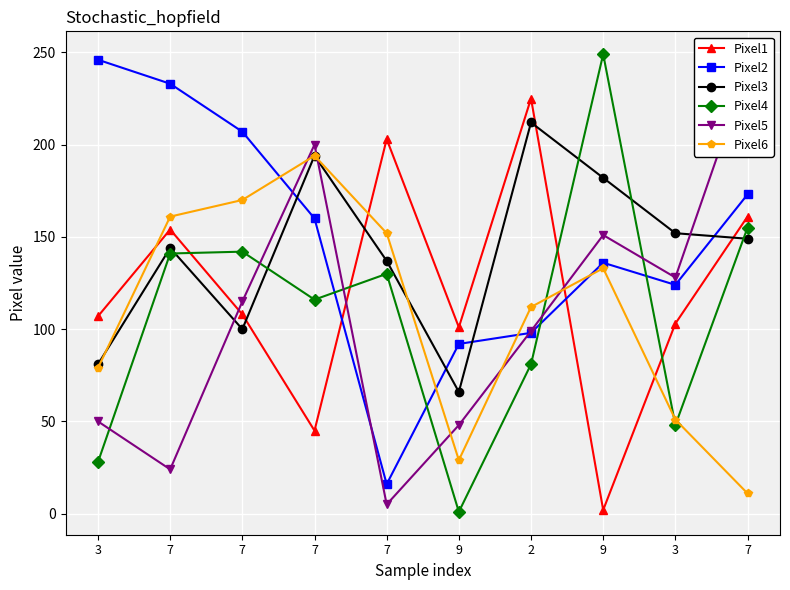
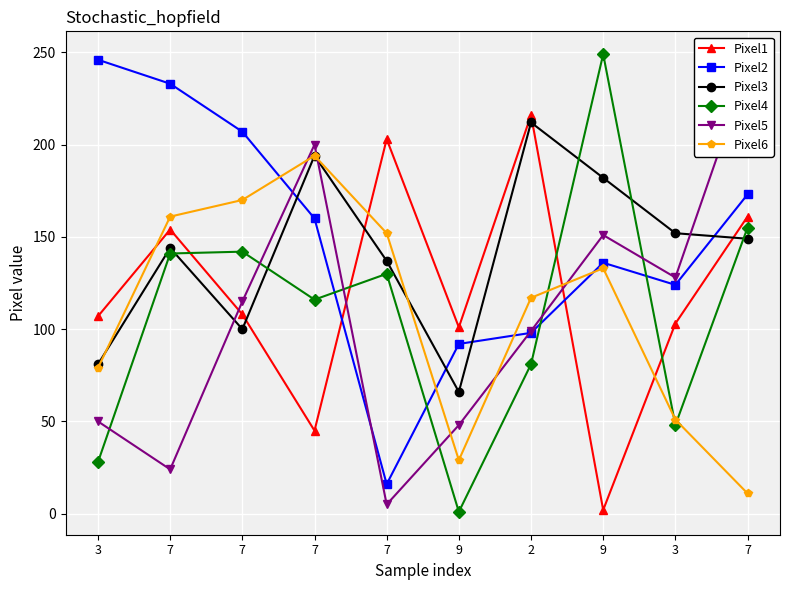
Pixel1, 2: 225 -> 216
Pixel6, 2: 112 -> 117
